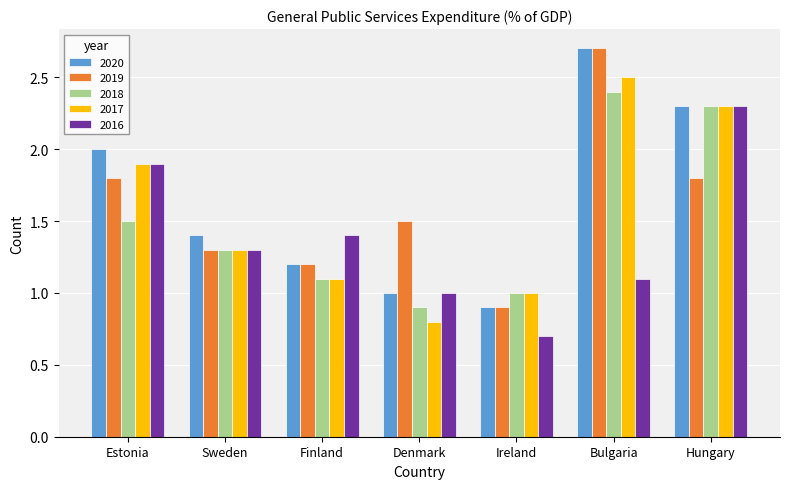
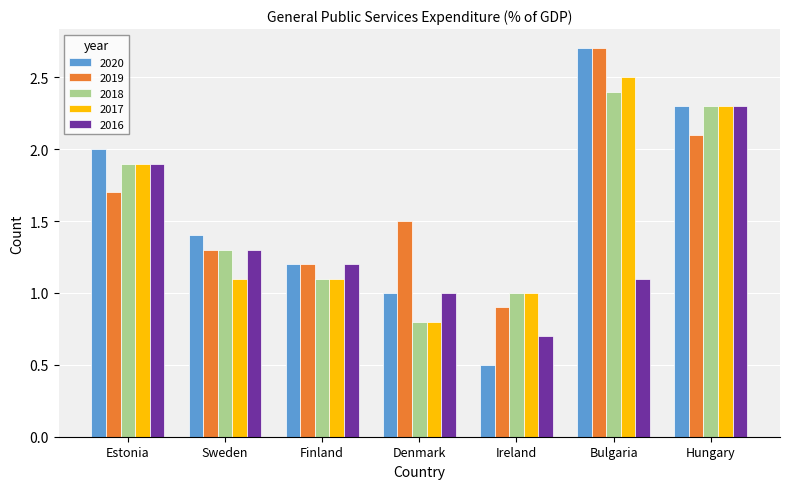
2019, Estonia: 1.8 -> 1.7
2018, Estonia: 1.5 -> 1.9
2017, Sweden: 1.3 -> 1.1
2016, Finland: 1.4 -> 1.2
2018, Denmark: 0.9 -> 0.8
2020, Ireland: 0.9 -> 0.5
2019, Hungary: 1.8 -> 2.1
